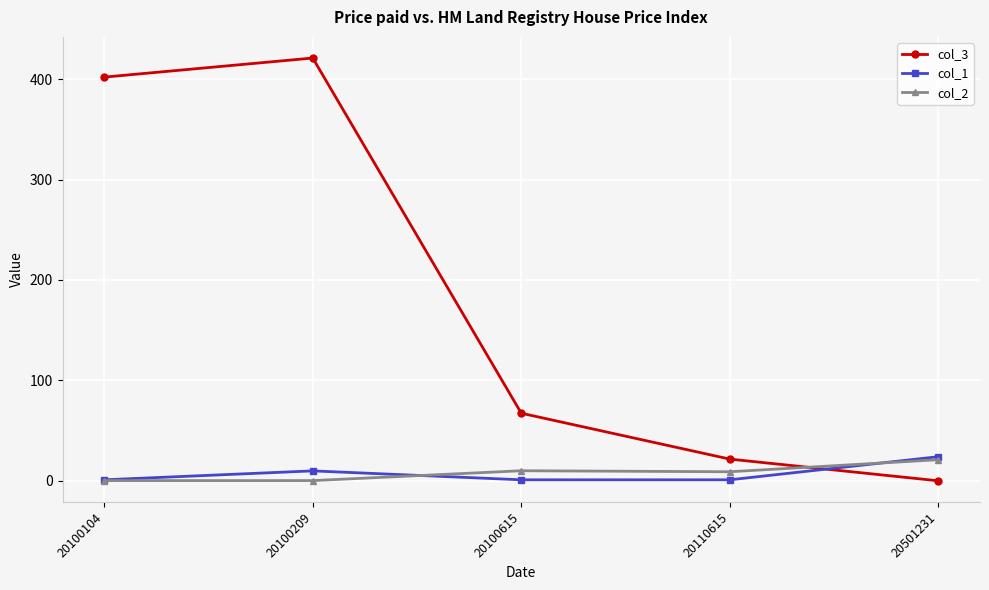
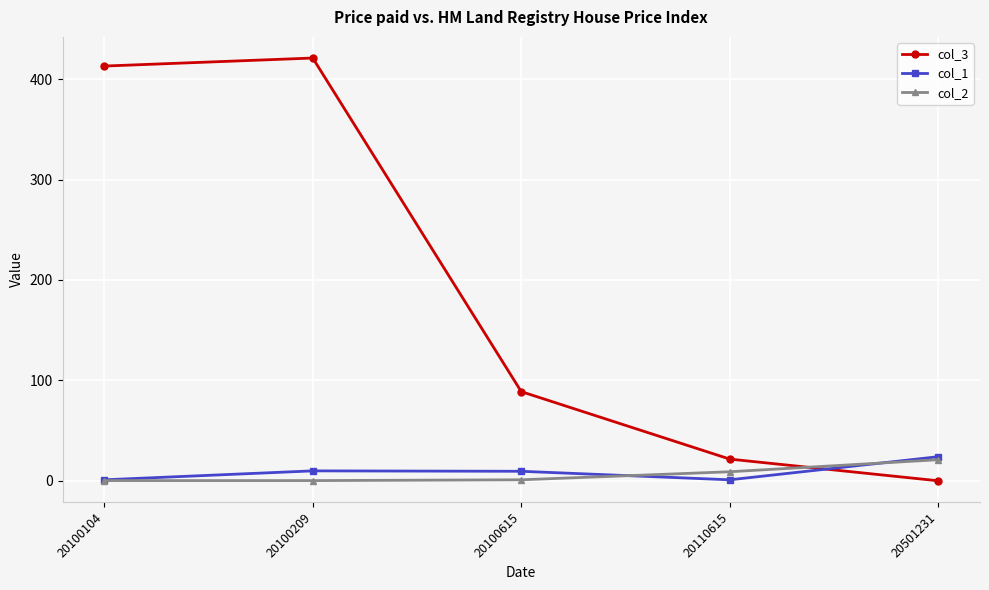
col_3, 20100104: 402 -> 413
col_3, 20100615: 67 -> 89
col_1, 20100615: 1 -> 9
col_2, 20100615: 10 -> 1
